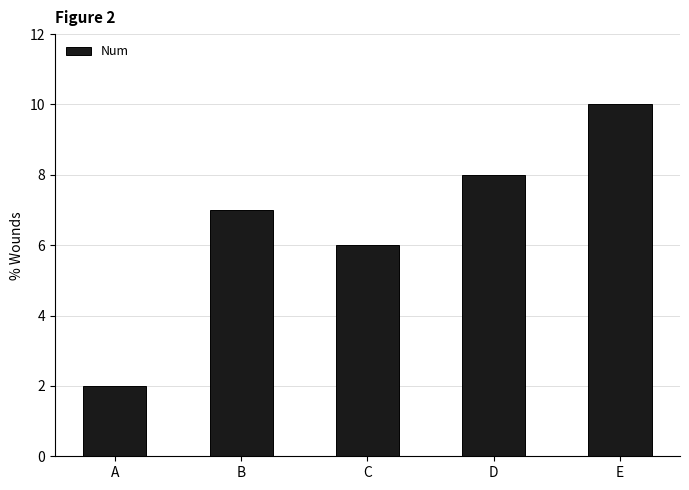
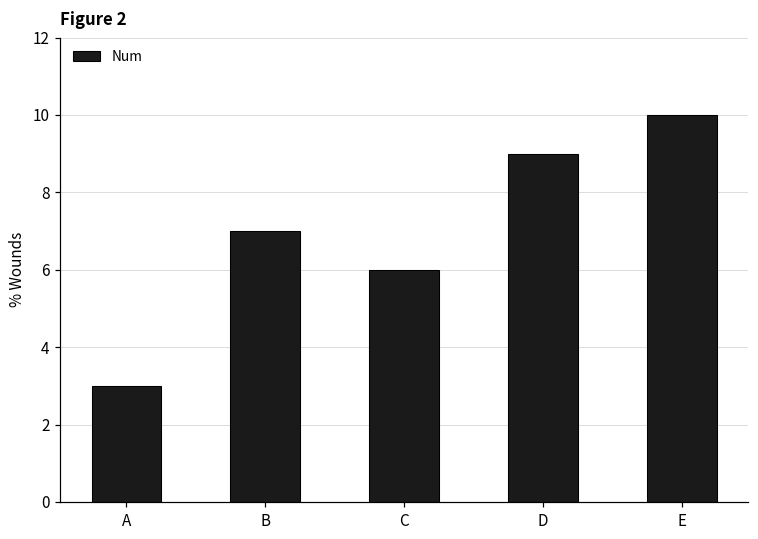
A: 2 -> 3
D: 8 -> 9
